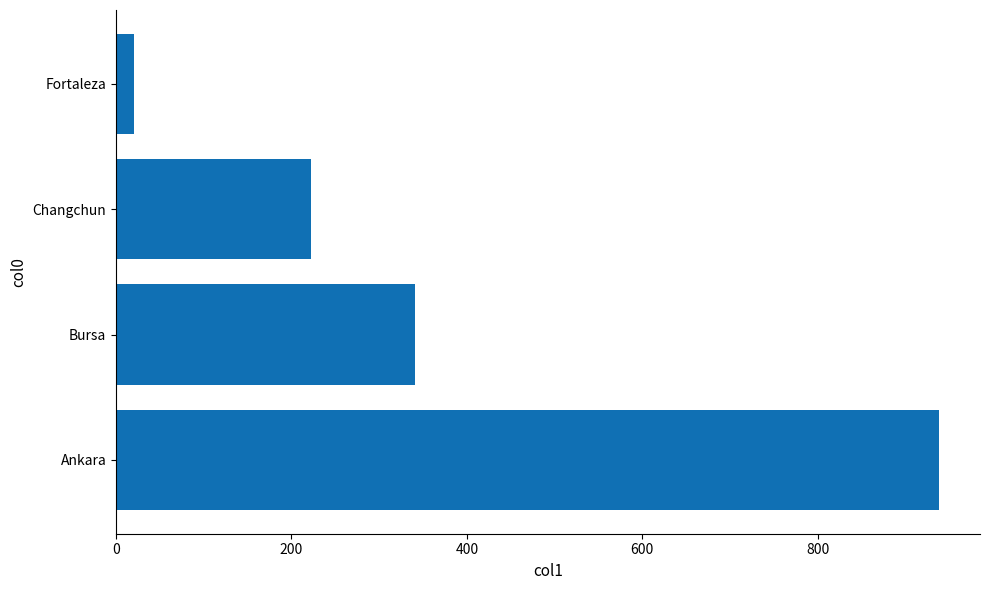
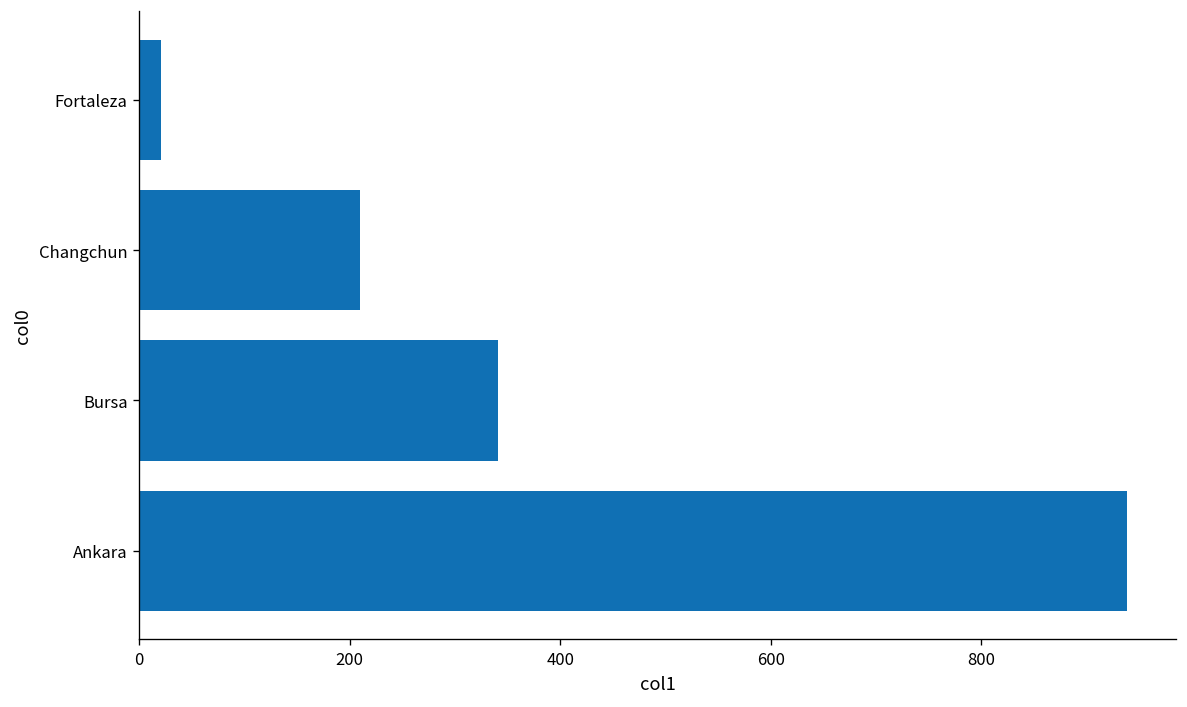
Changchun: 220 -> 210
